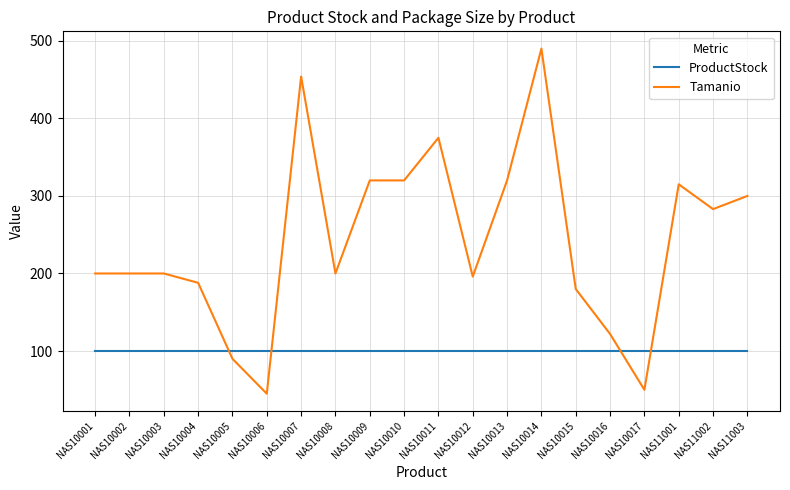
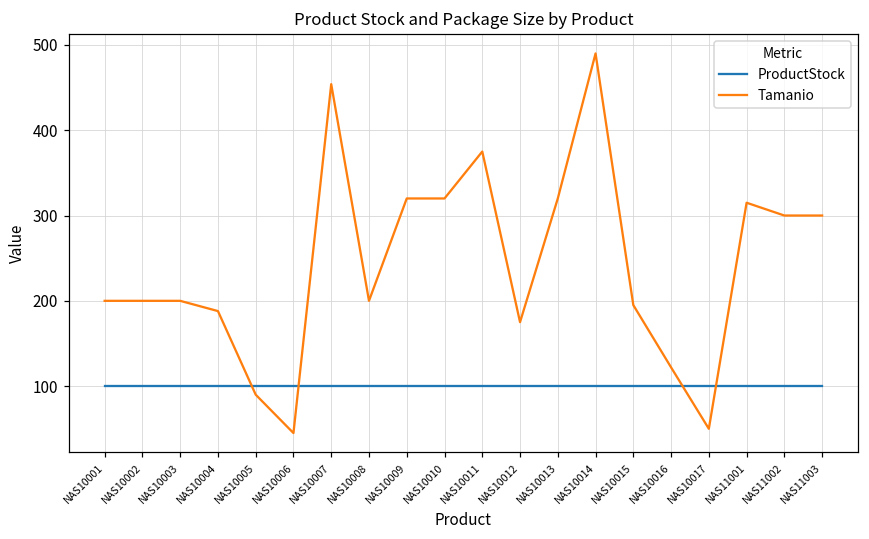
Tamanio, NAS10012: 200 -> 180
Tamanio, NAS10015: 180 -> 200
Tamanio, NAS11002: 280 -> 300
